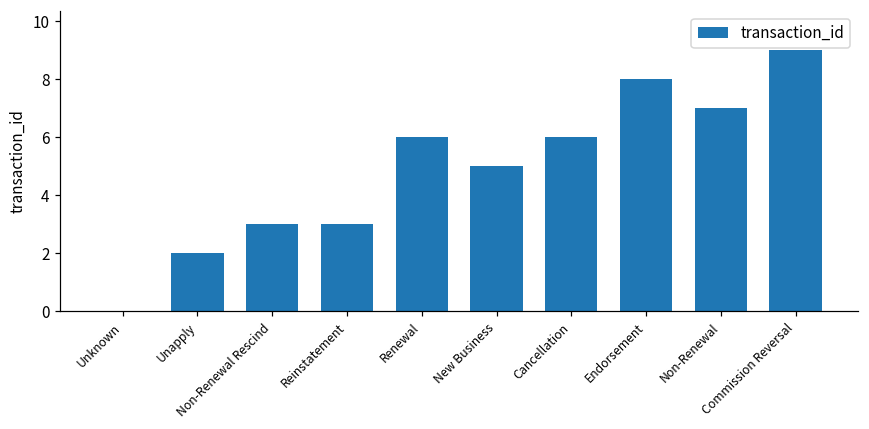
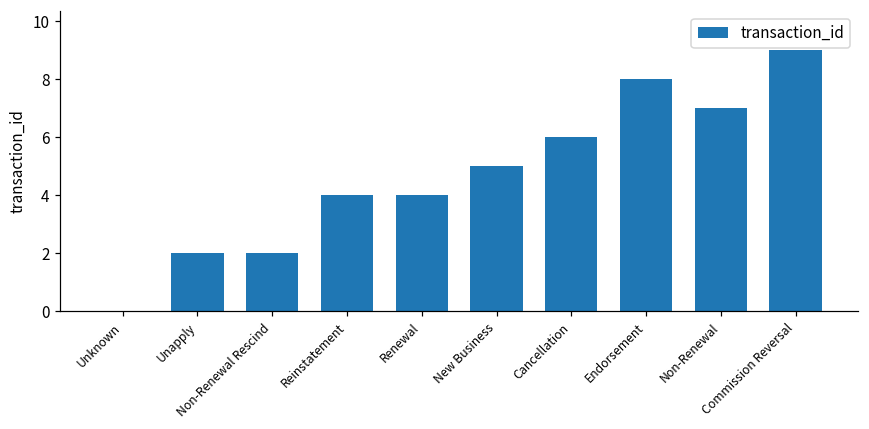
Non-Renewal Rescind: 3 -> 2
Reinstatement: 3 -> 4
Renewal: 6 -> 4
